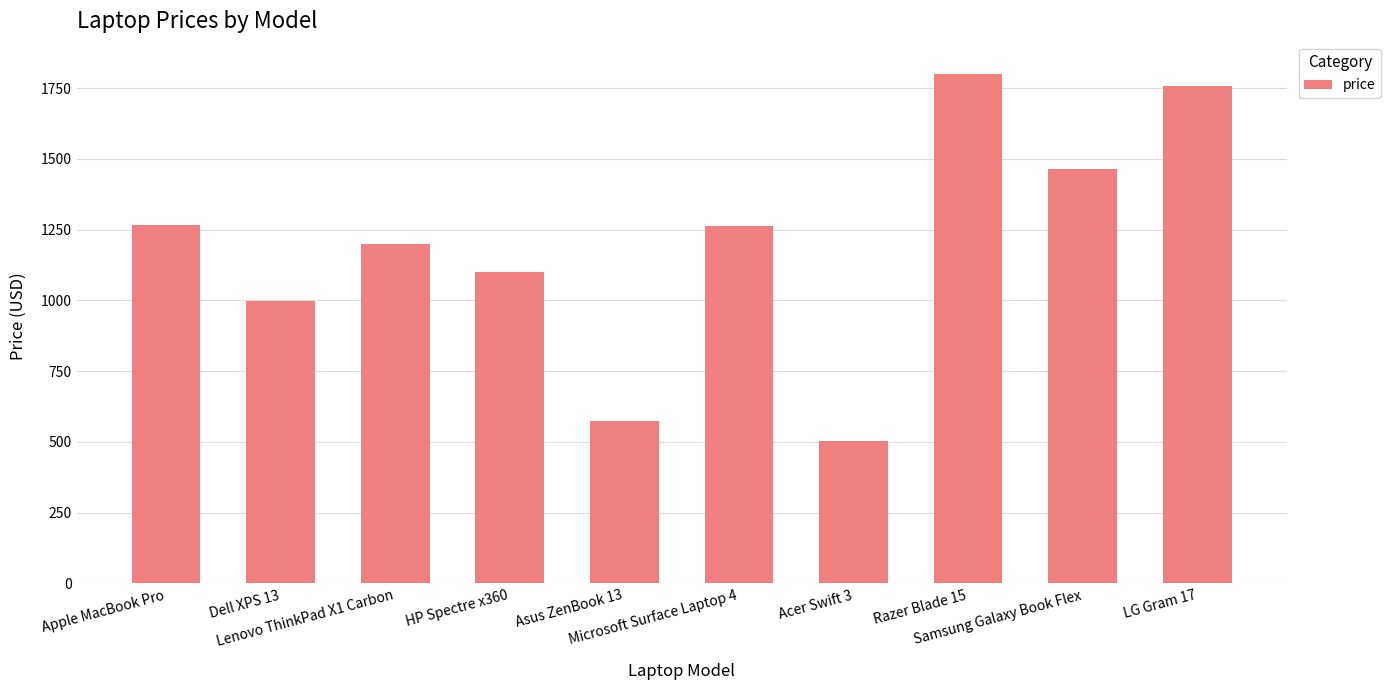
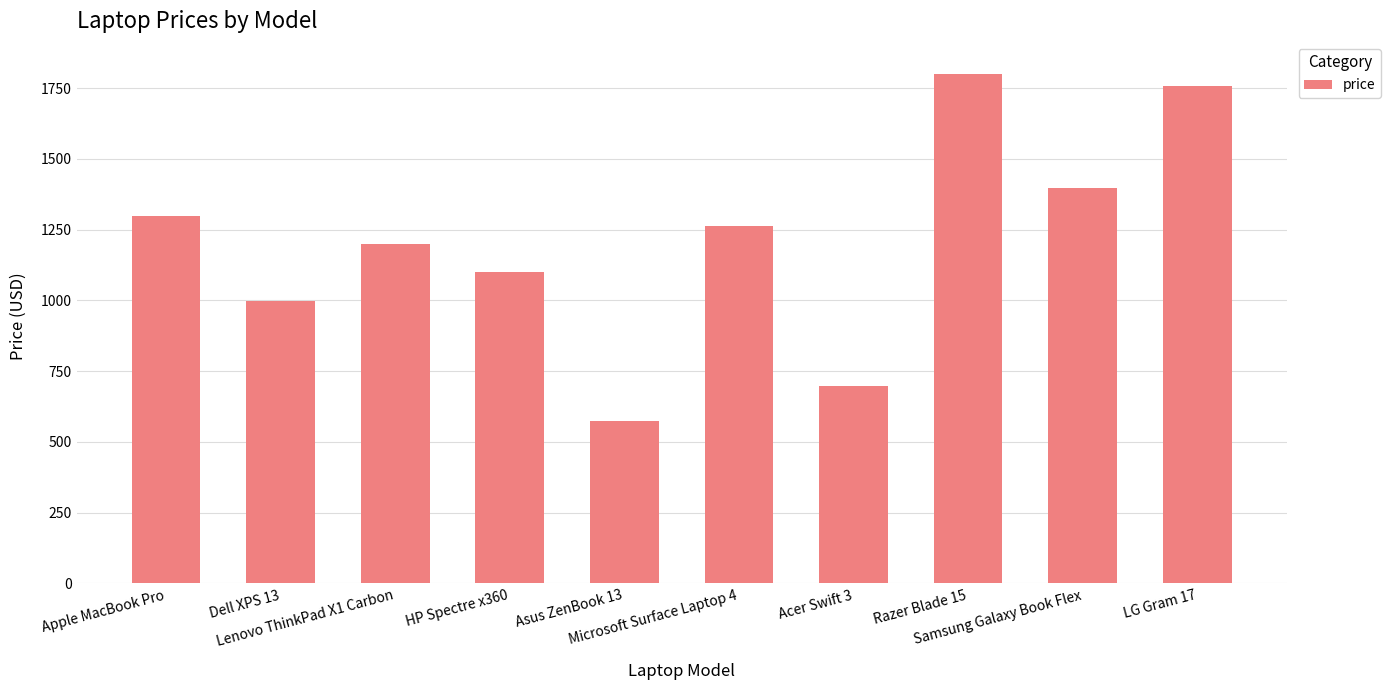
Apple MacBook Pro: 1270 -> 1300
Acer Swift 3: 500 -> 700
Samsung Galaxy Book Flex: 1470 -> 1400
